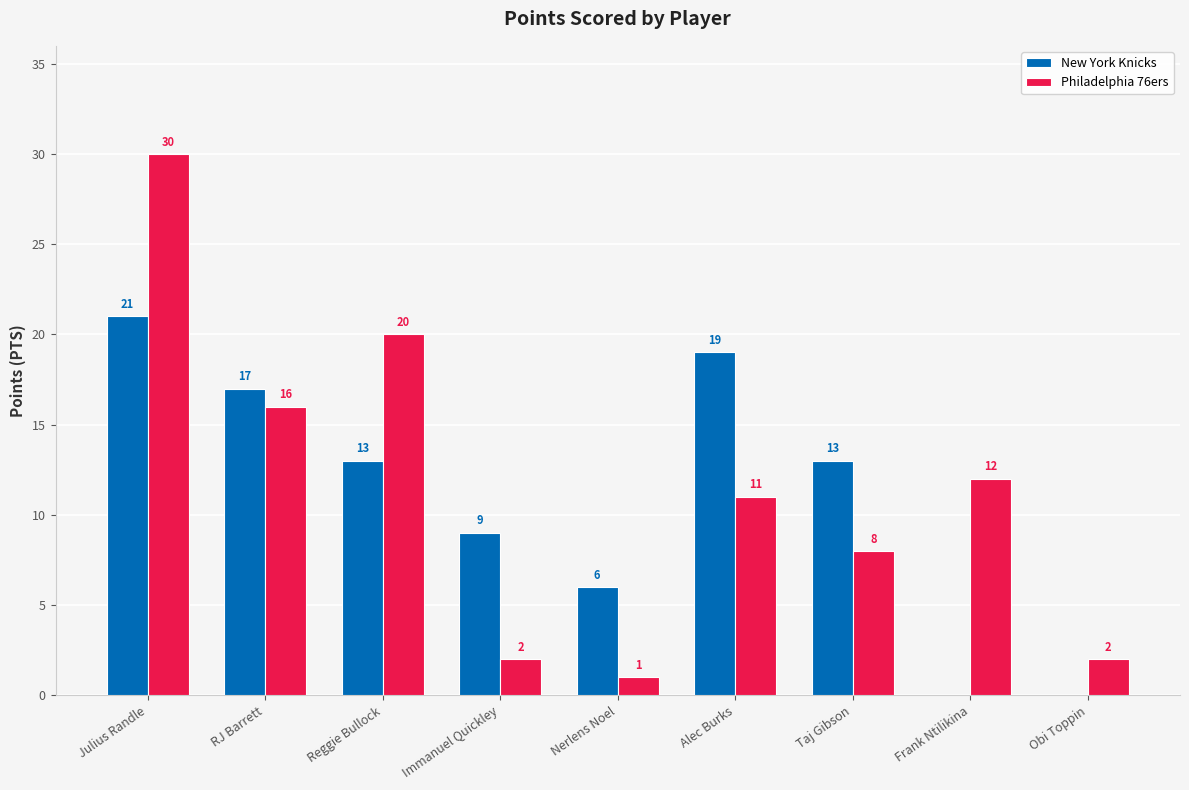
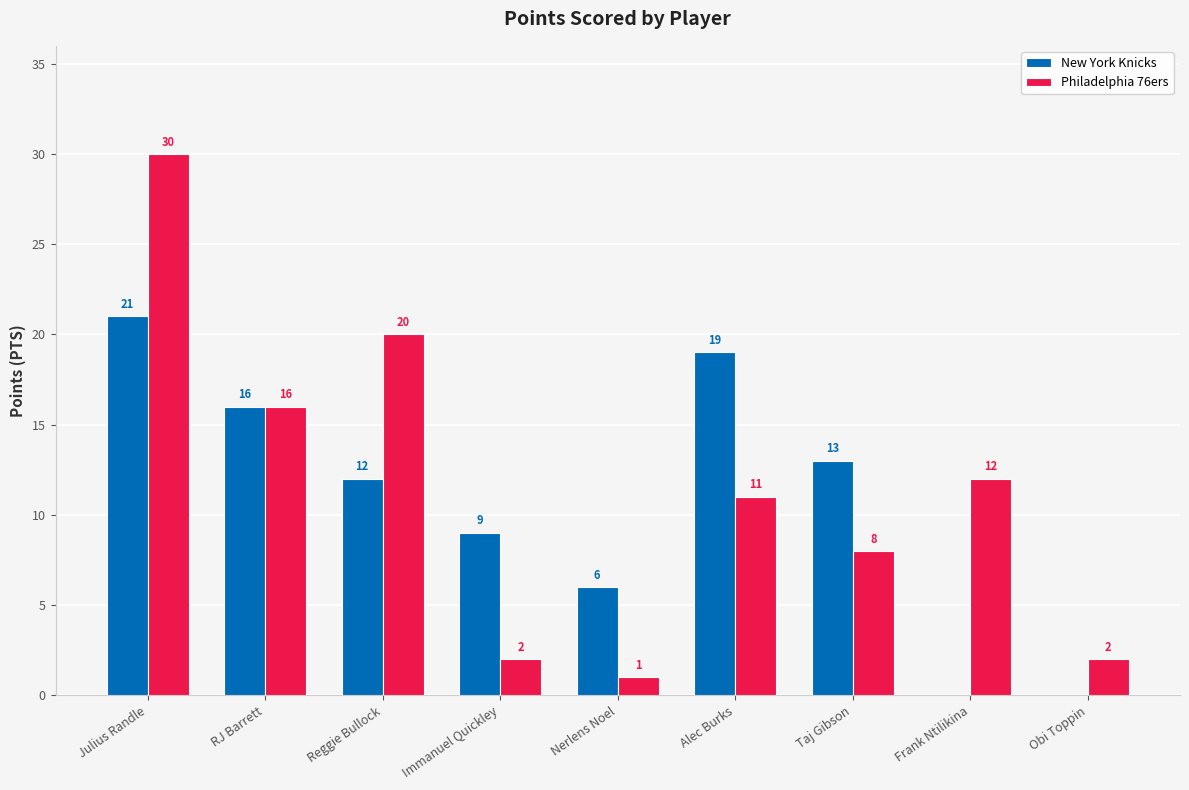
New York Knicks, RJ Barrett: 17 -> 16
New York Knicks, Reggie Bullock: 13 -> 12
